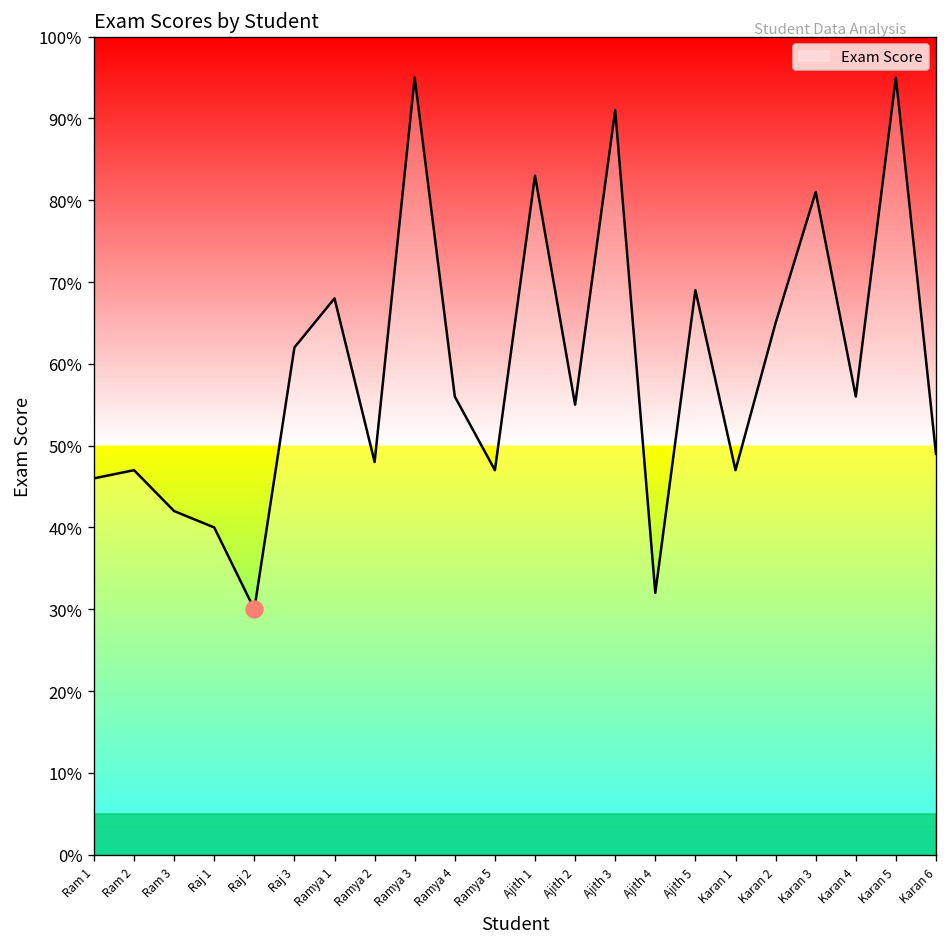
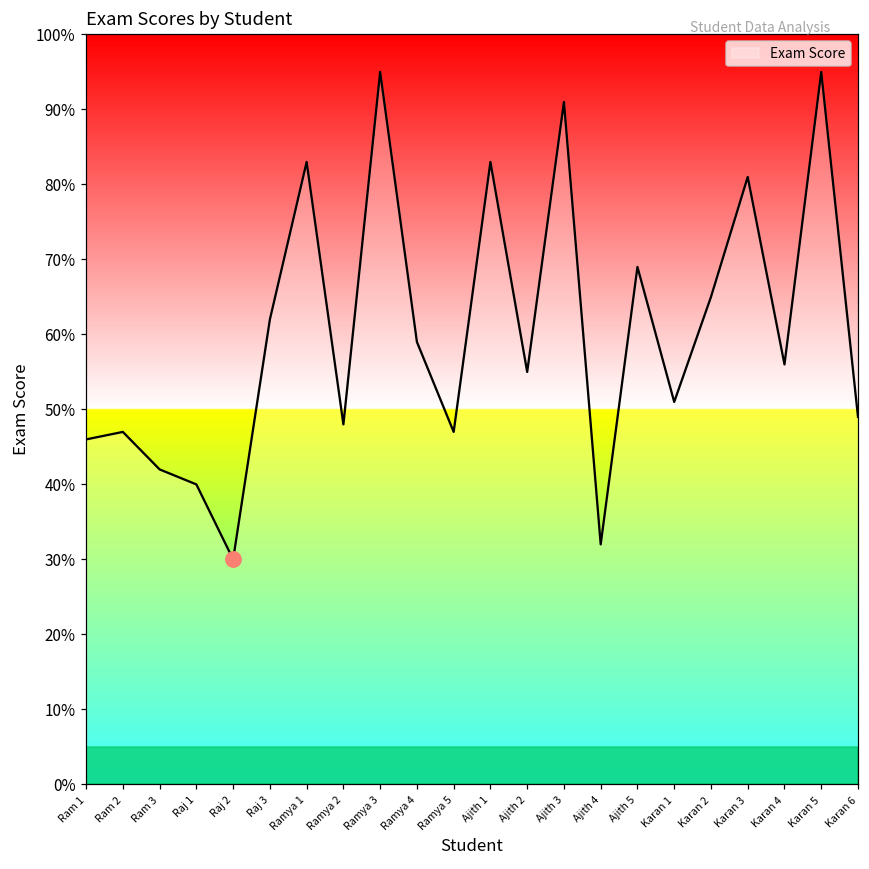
Exam Score, Ramya 1: 68% -> 83%
Exam Score, Ramya 4: 56% -> 59%
Exam Score, Karan 1: 47% -> 51%
